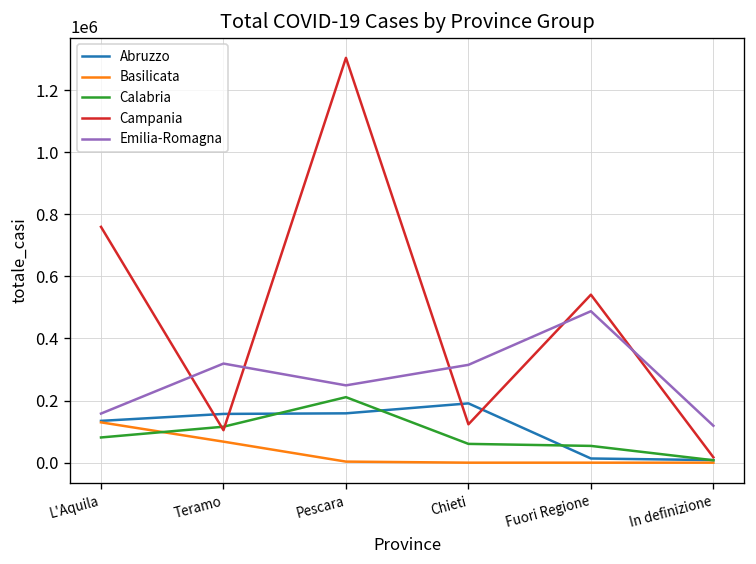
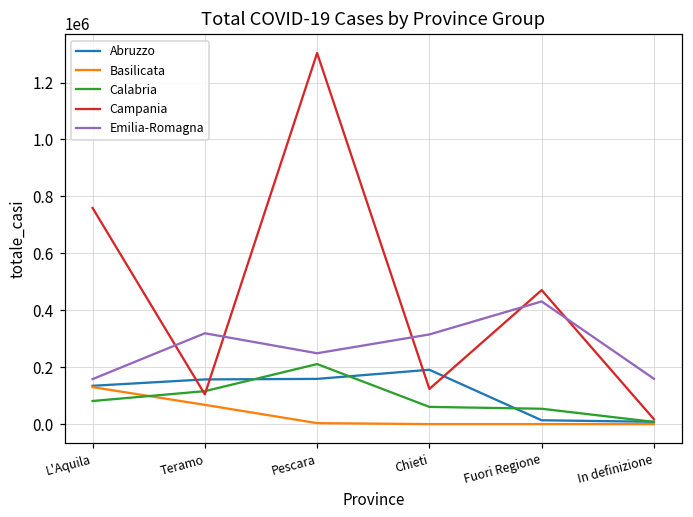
Campania, Fuori Regione: 540000 -> 470000
Emilia-Romagna, Fuori Regione: 490000 -> 430000
Emilia-Romagna, In definizione: 120000 -> 160000
